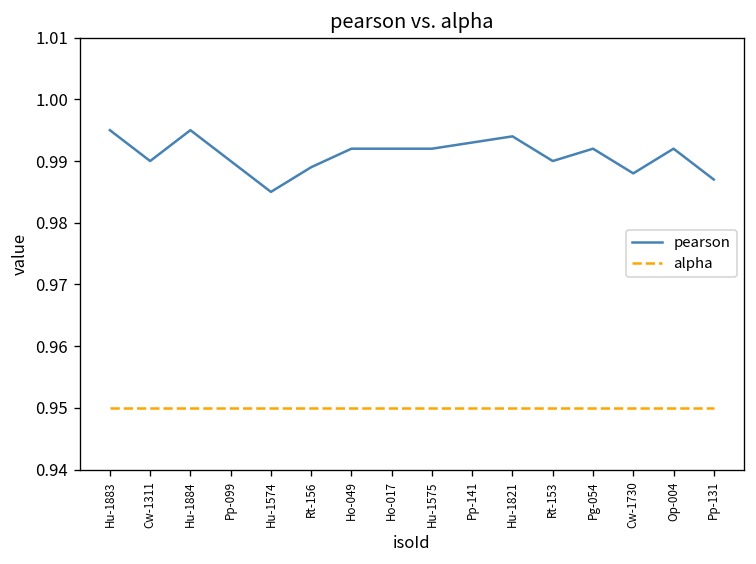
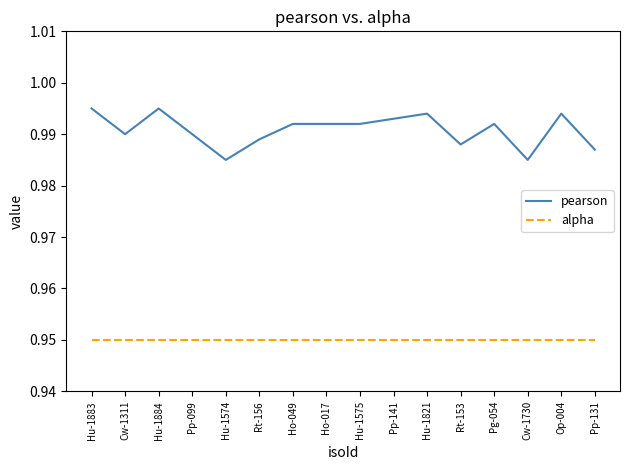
pearson, Rt-153: 0.990 -> 0.988
pearson, Cw-1730: 0.988 -> 0.985
pearson, Op-004: 0.992 -> 0.994
